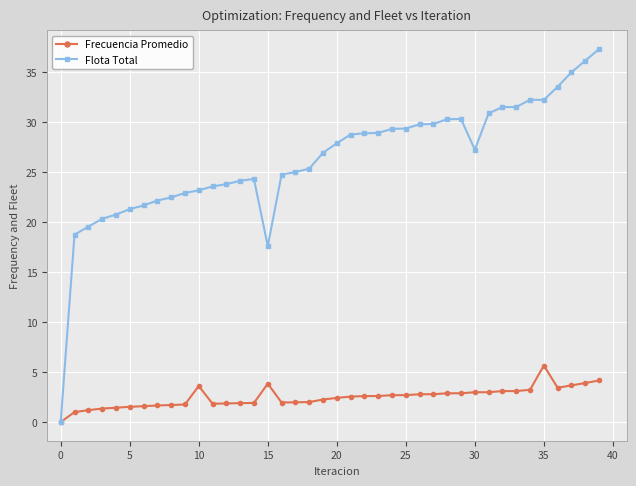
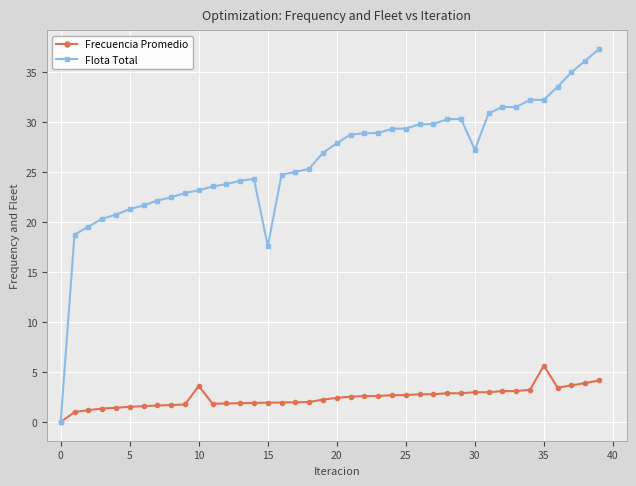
Frecuencia Promedio, 15: 3.8 -> 1.9
